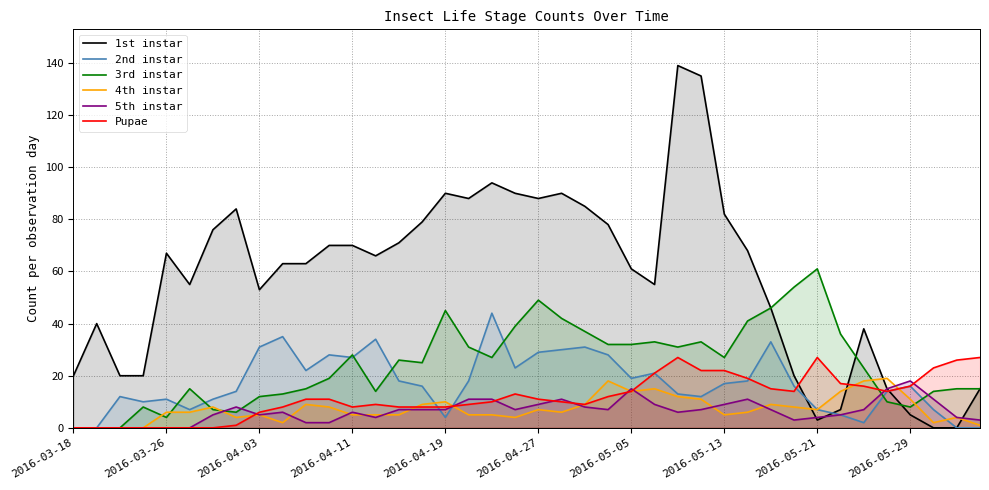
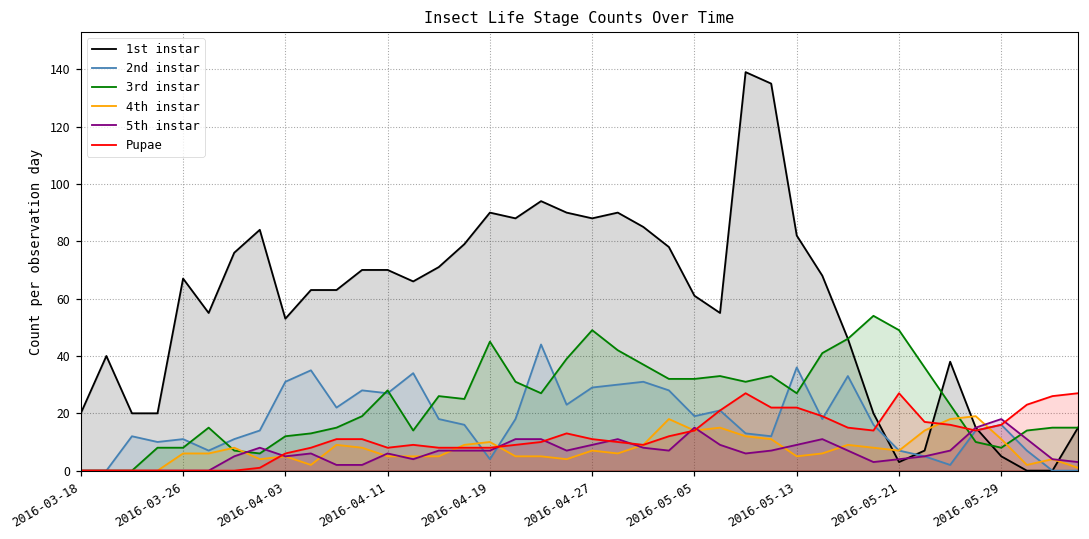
3rd instar, 2016-03-26: 4 -> 8
2nd instar, 2016-05-13: 17 -> 36
3rd instar, 2016-05-21: 61 -> 49
